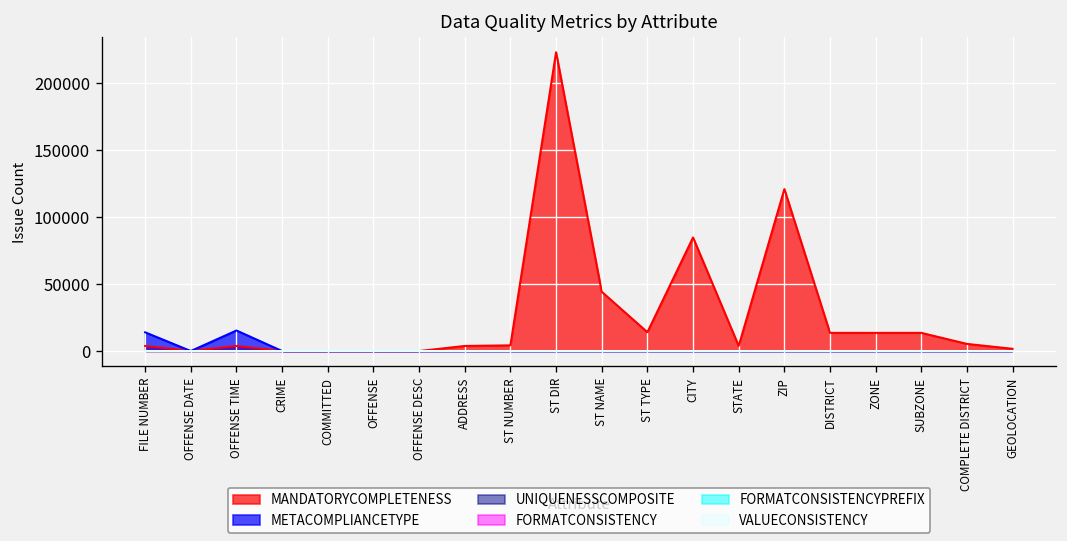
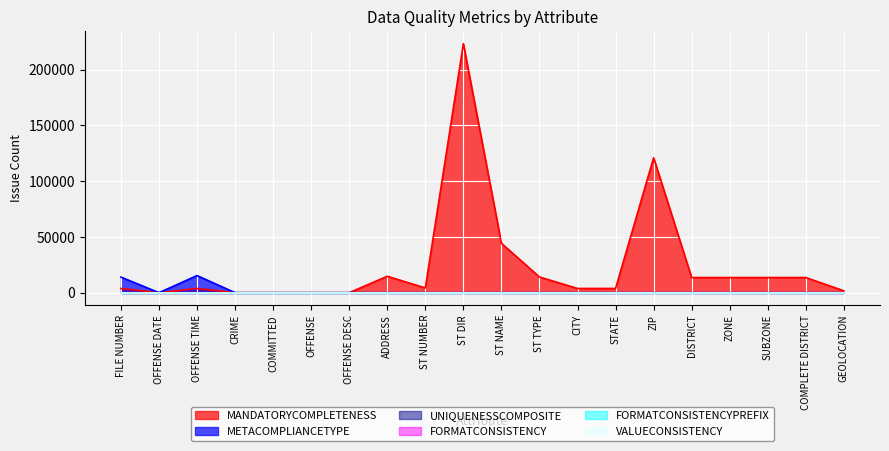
MANDATORYCOMPLETENESS, ADDRESS: 4000 -> 15000
MANDATORYCOMPLETENESS, CITY: 85000 -> 4000
MANDATORYCOMPLETENESS, COMPLETE DISTRICT: 5000 -> 14000
